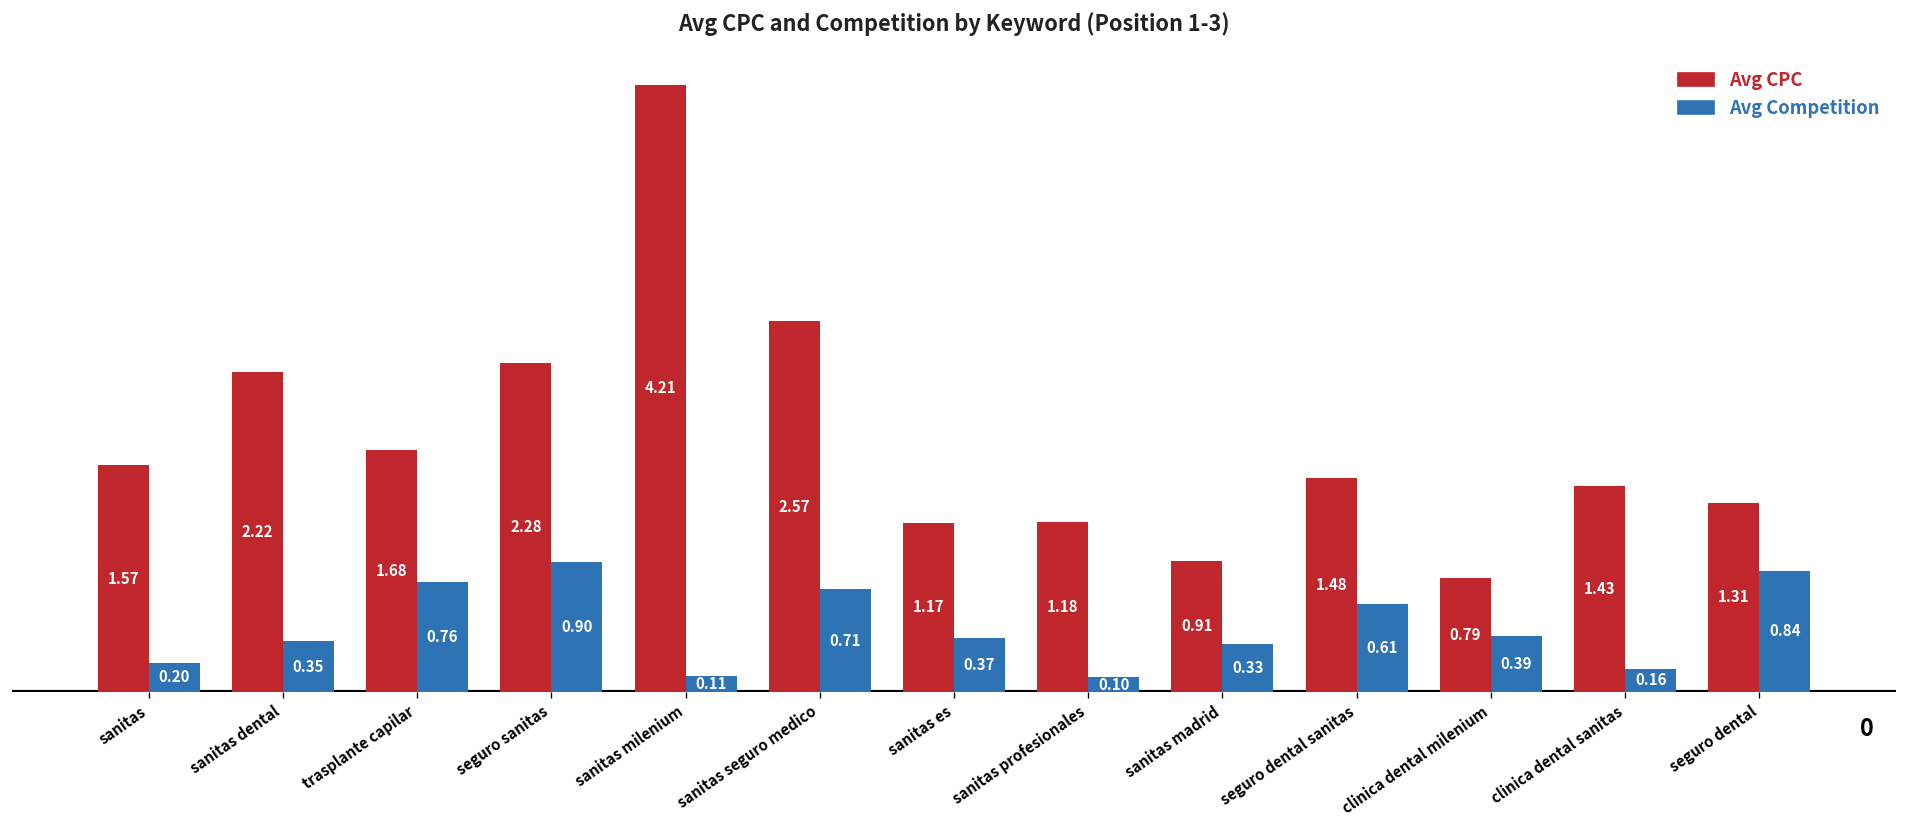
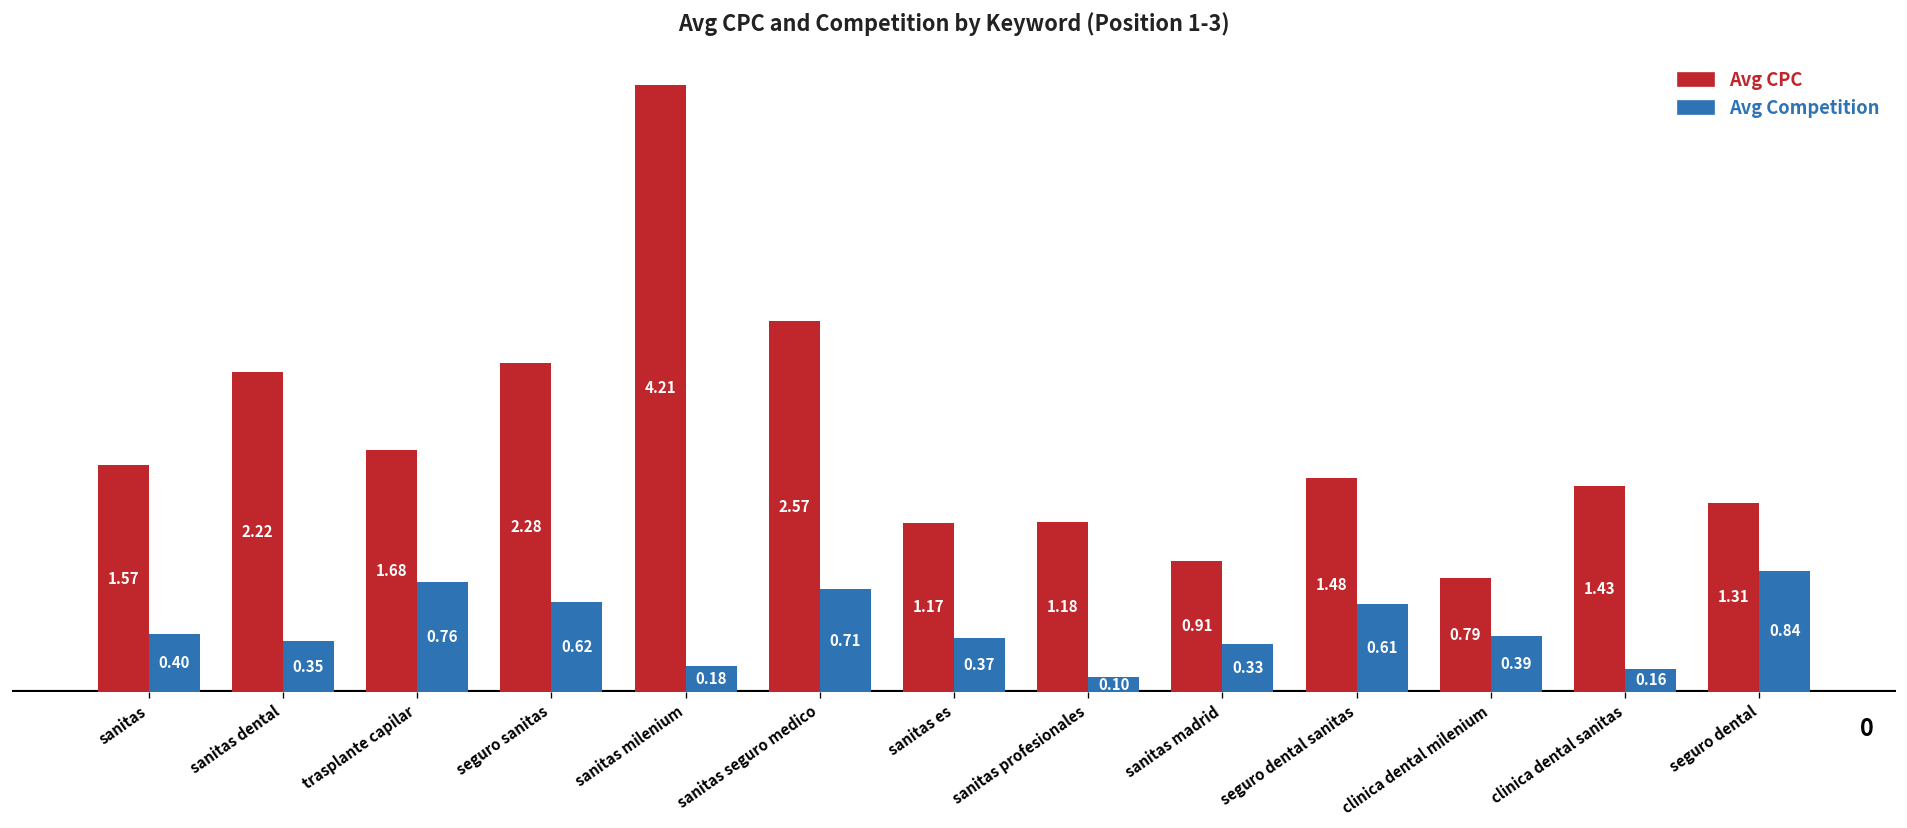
Avg Competition, sanitas: 0.20 -> 0.40
Avg Competition, seguro sanitas: 0.90 -> 0.62
Avg Competition, sanitas milenium: 0.11 -> 0.18
